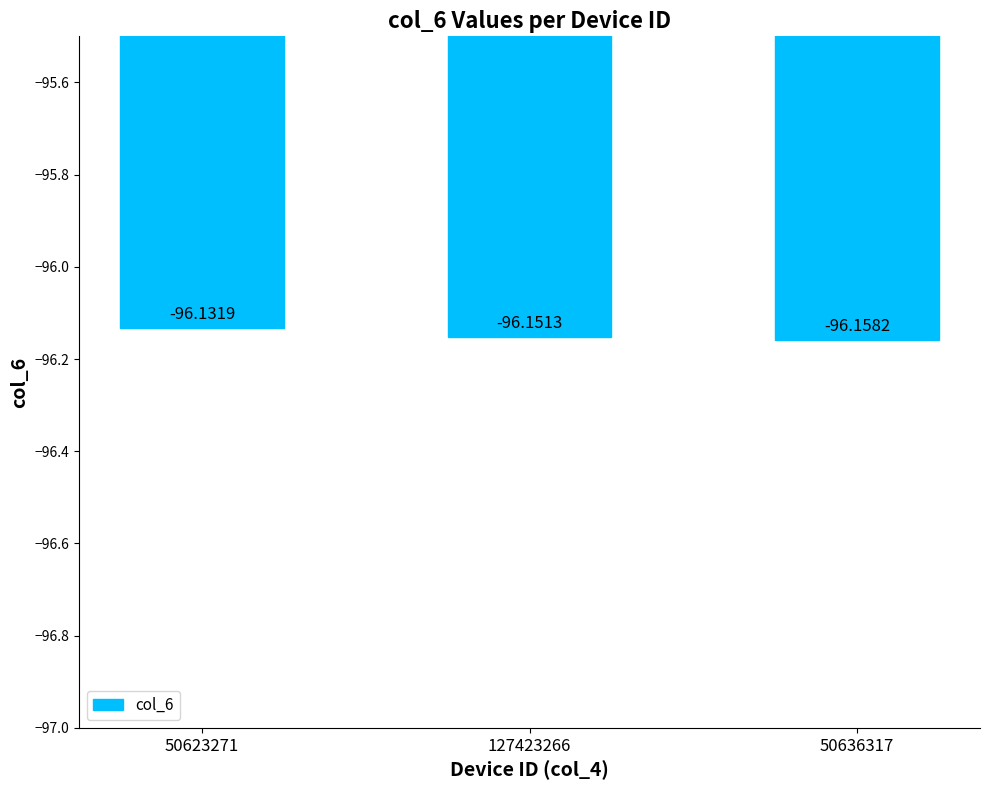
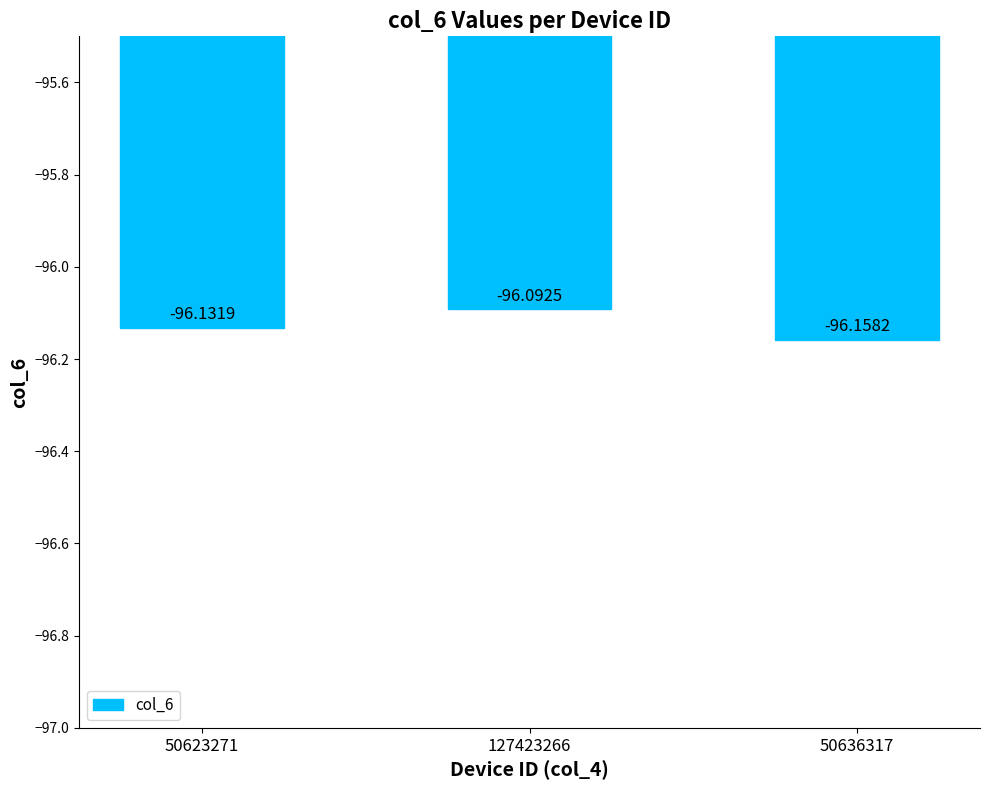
127423266: -96.1513 -> -96.0925
